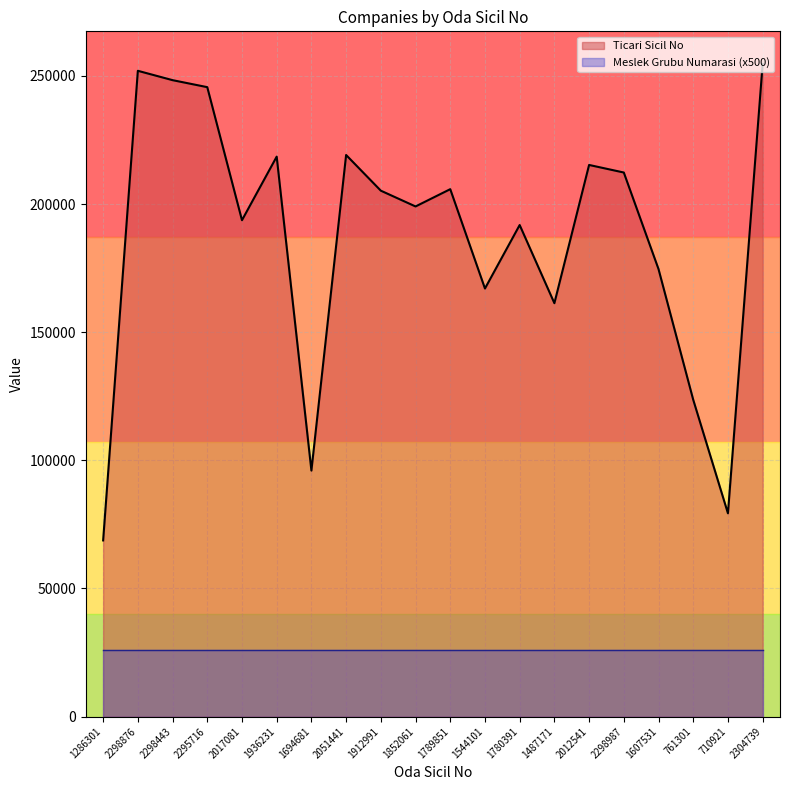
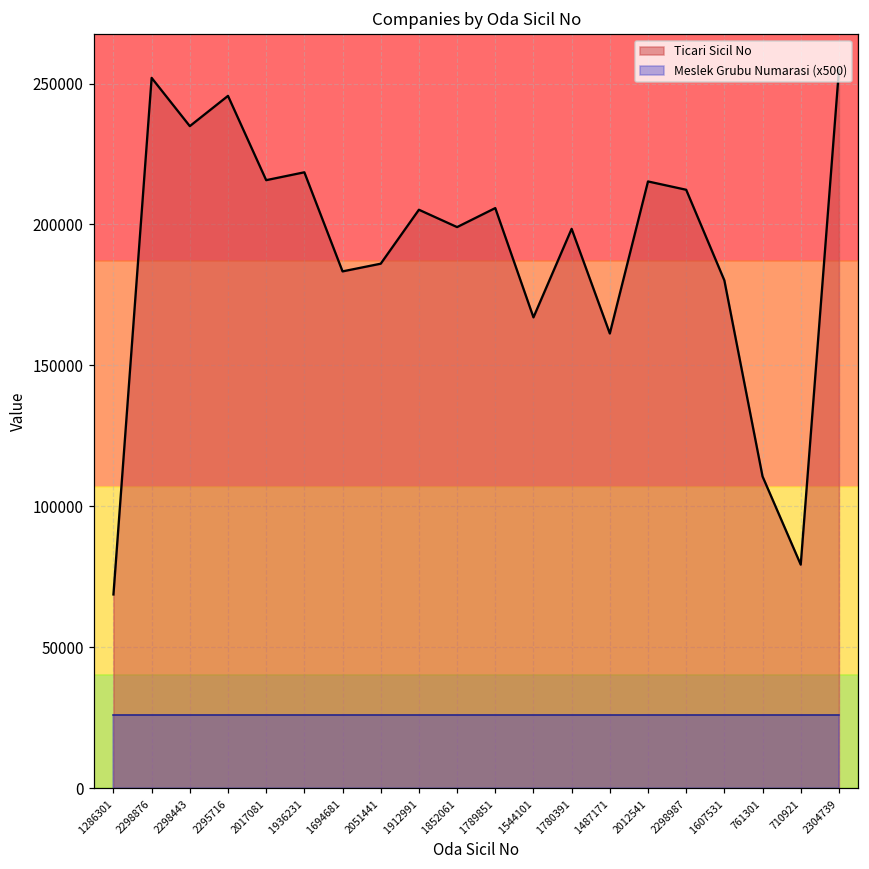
Ticari Sicil No, 2298443: 248000 -> 235000
Ticari Sicil No, 2017081: 194000 -> 216000
Ticari Sicil No, 1694681: 96000 -> 183000
Ticari Sicil No, 2051441: 219000 -> 186000
Ticari Sicil No, 1780391: 192000 -> 198000
Ticari Sicil No, 1607531: 175000 -> 180000
Ticari Sicil No, 761301: 124000 -> 111000
